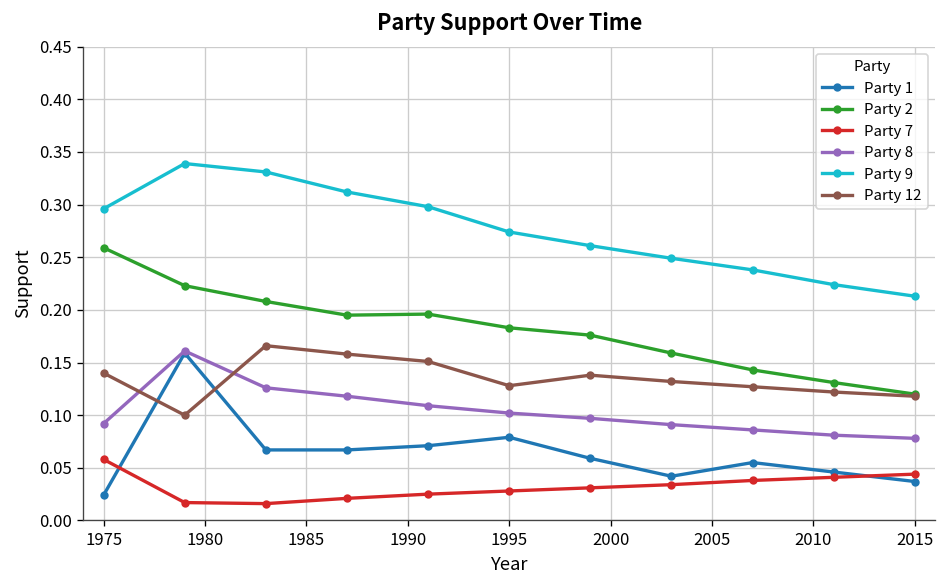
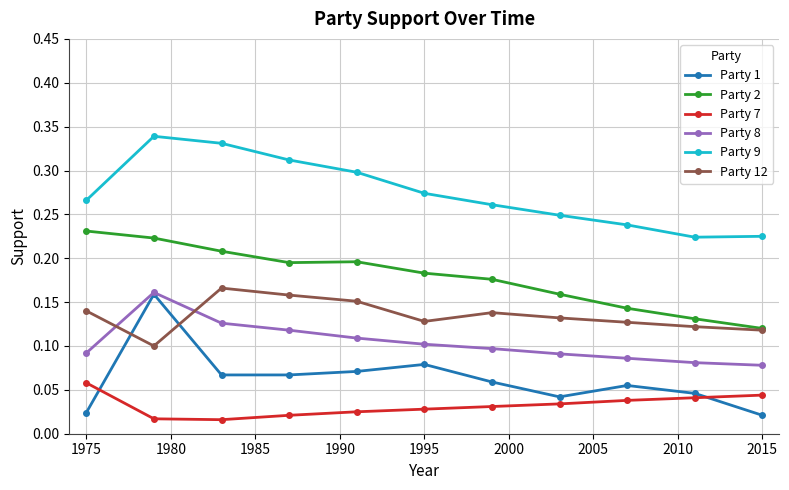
Party 2, 1975: 0.26 -> 0.23
Party 9, 1975: 0.30 -> 0.27
Party 1, 2015: 0.04 -> 0.02
Party 9, 2015: 0.21 -> 0.23
